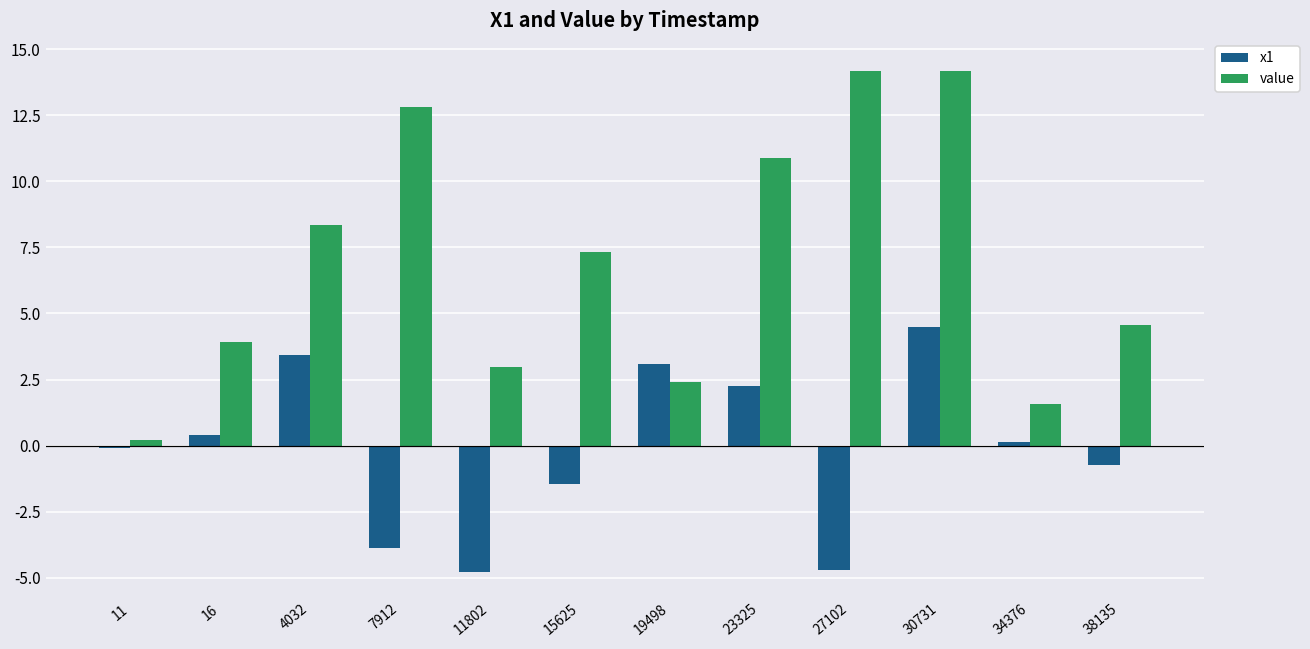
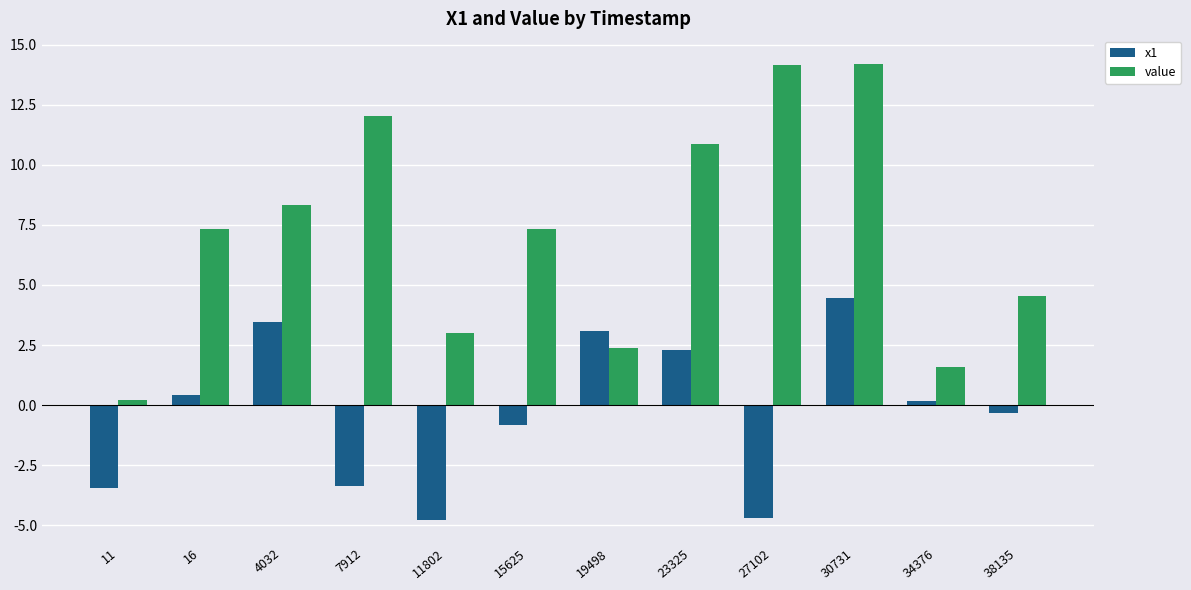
x1, 11: -0.1 -> -3.4
value, 16: 3.9 -> 7.3
x1, 7912: -3.9 -> -3.4
value, 7912: 12.8 -> 12.0
x1, 15625: -1.4 -> -0.8
x1, 38135: -0.7 -> -0.3
